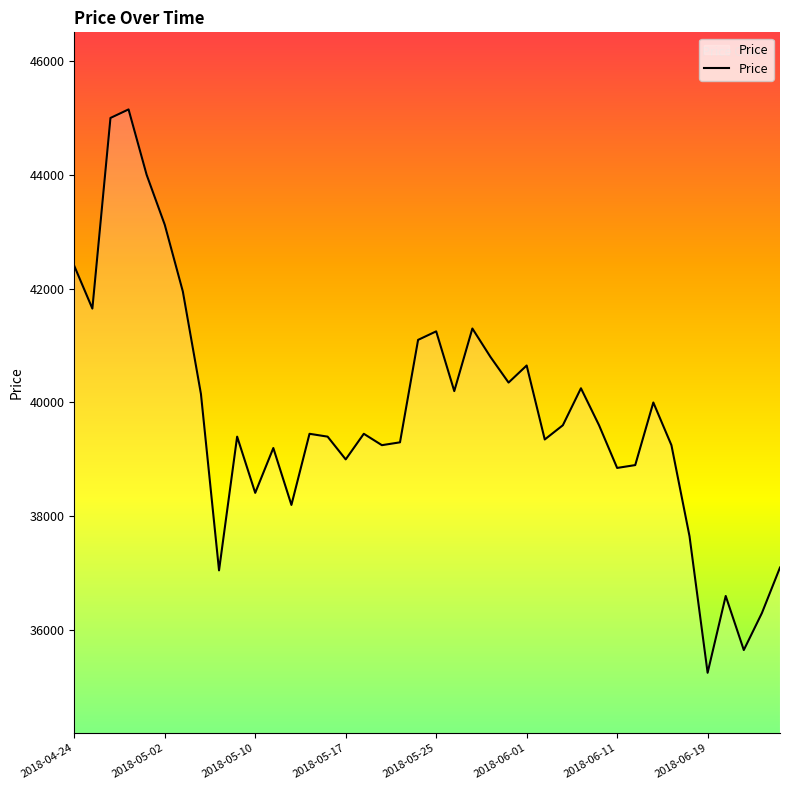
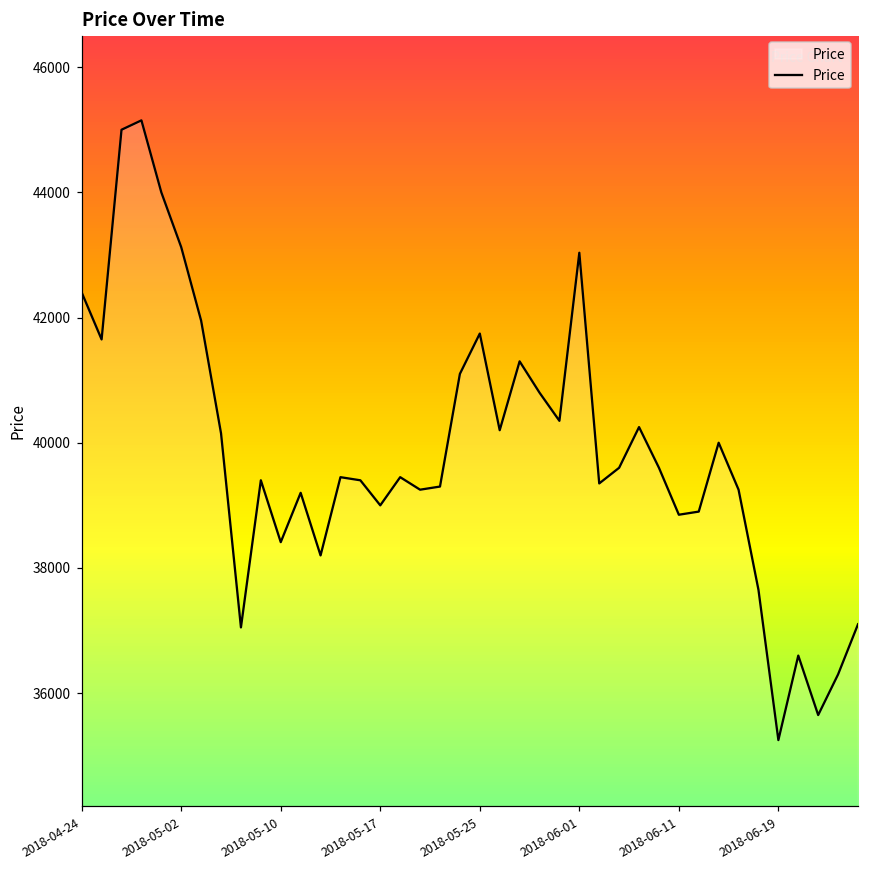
2018-05-25: 41300 -> 41700
2018-06-01: 40700 -> 43000
